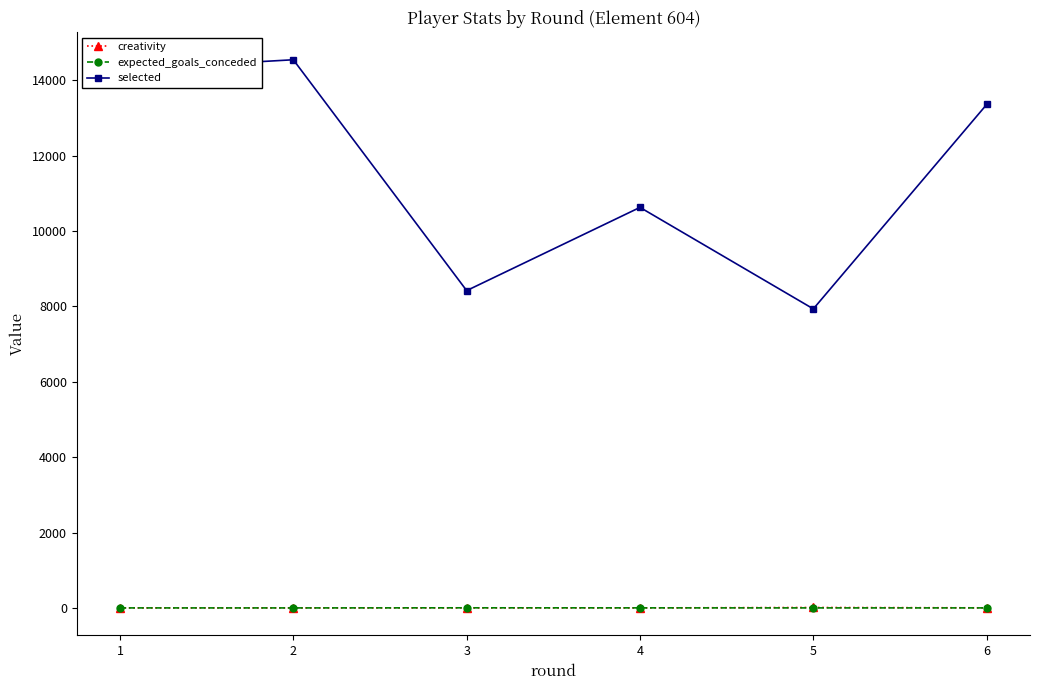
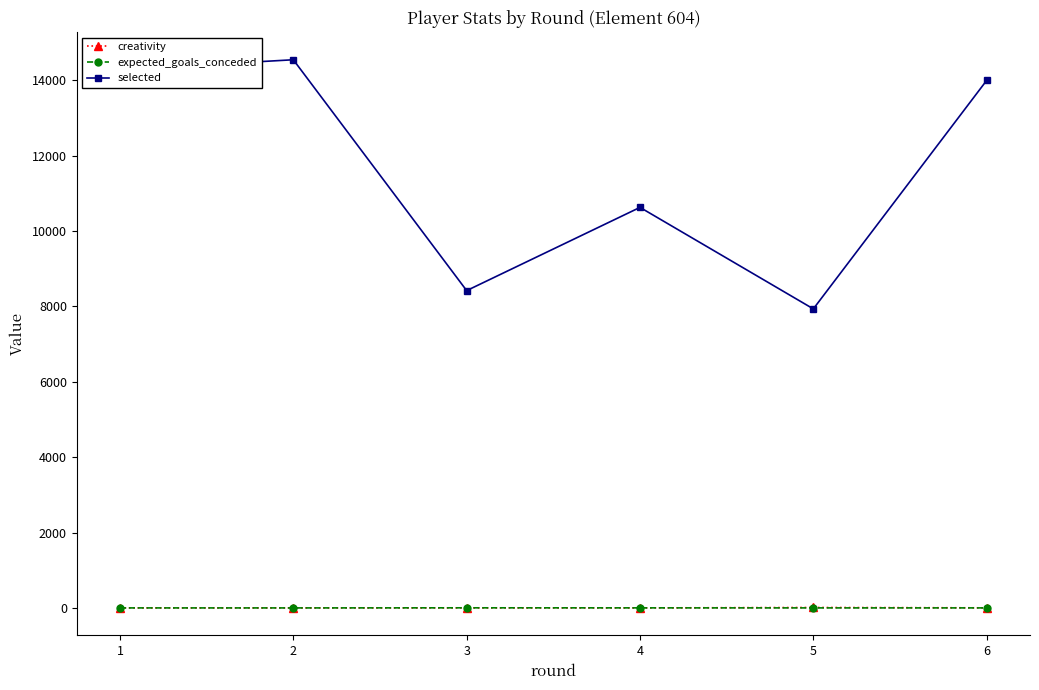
selected, 6: 13400 -> 14000
